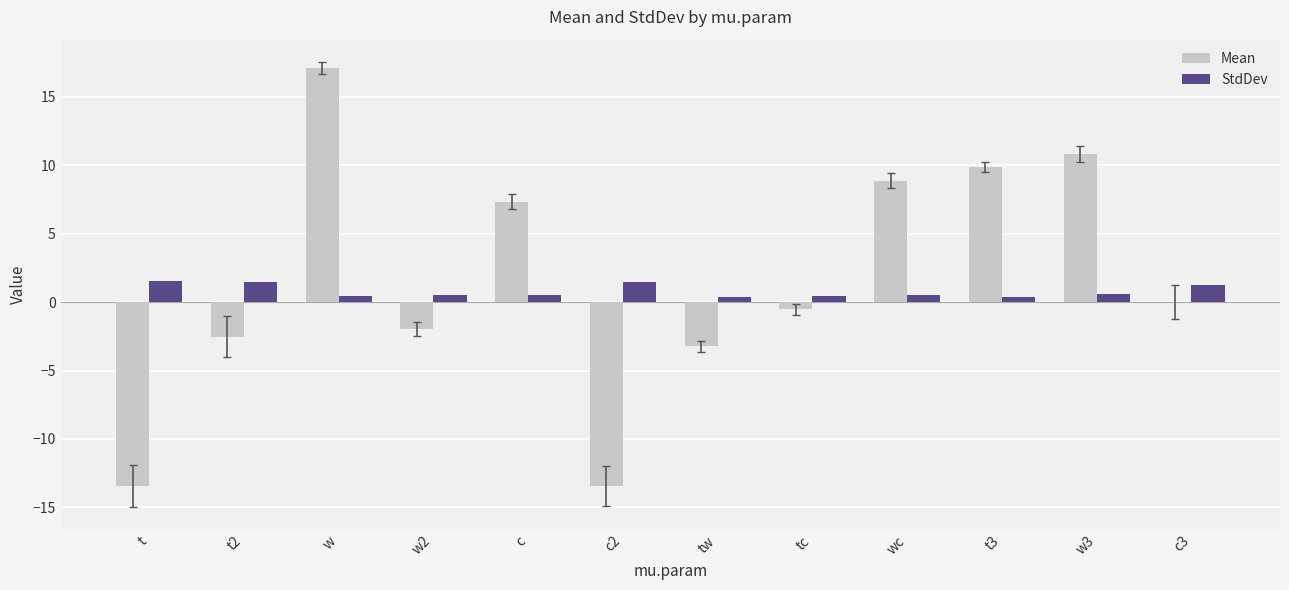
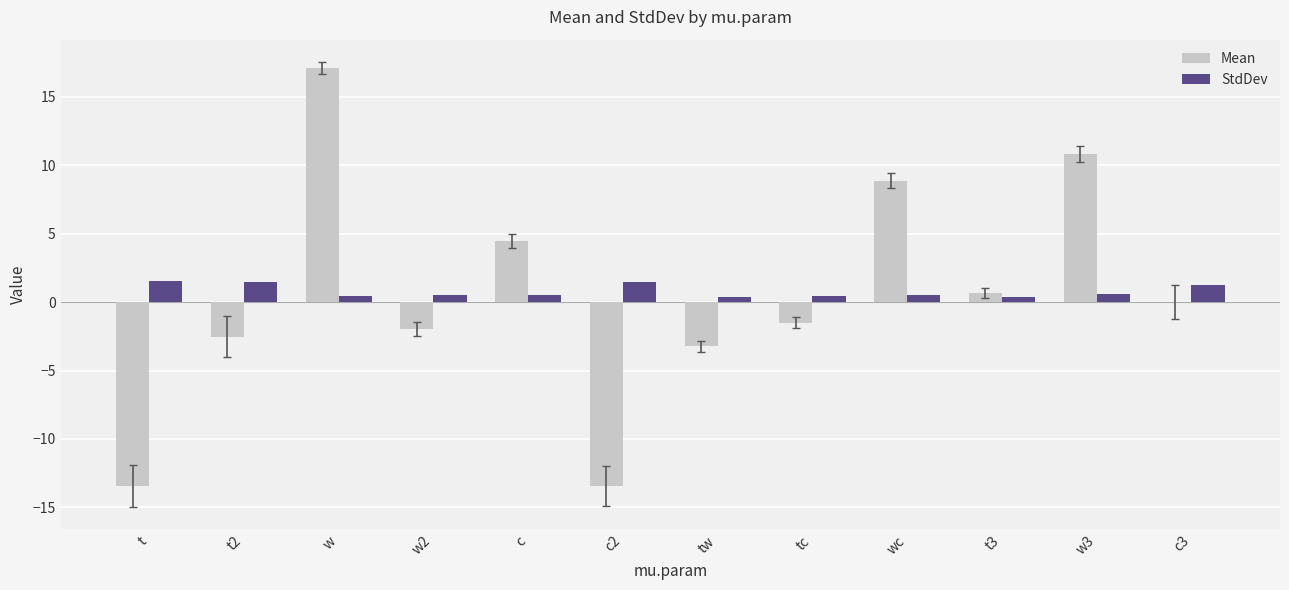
Mean, c: 7.3 -> 4.4
Mean, tc: -0.5 -> -1.5
Mean, t3: 9.9 -> 0.7
